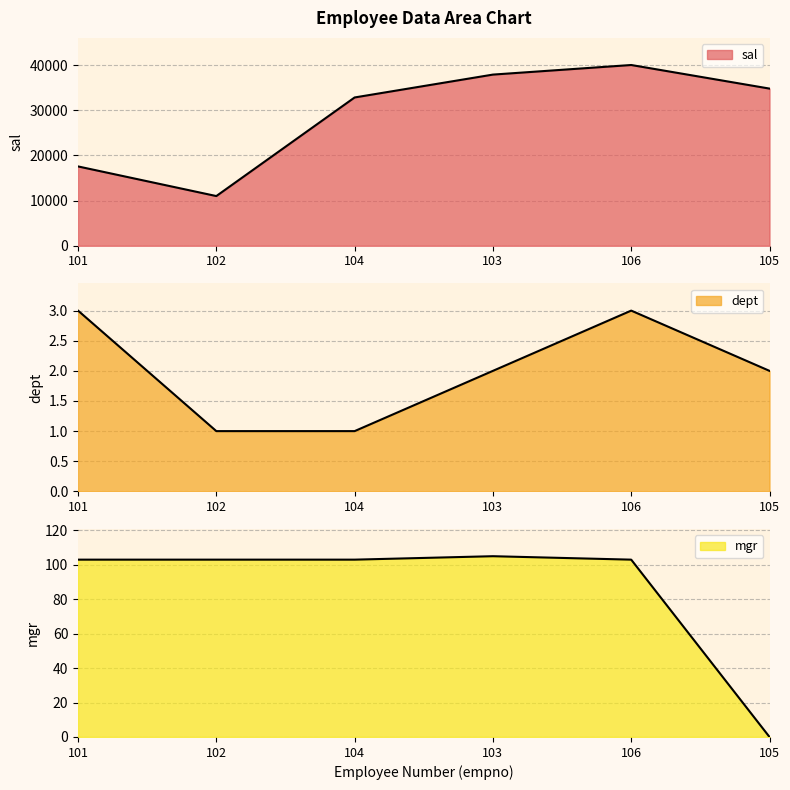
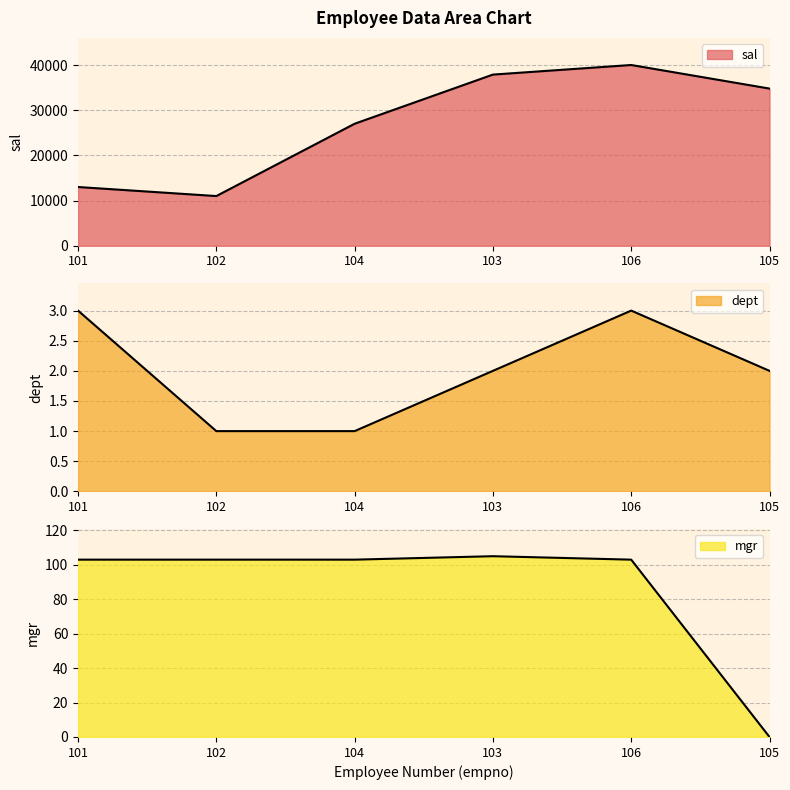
Employee Data Area Chart, 101: 18000 -> 13000
Employee Data Area Chart, 104: 33000 -> 27000
